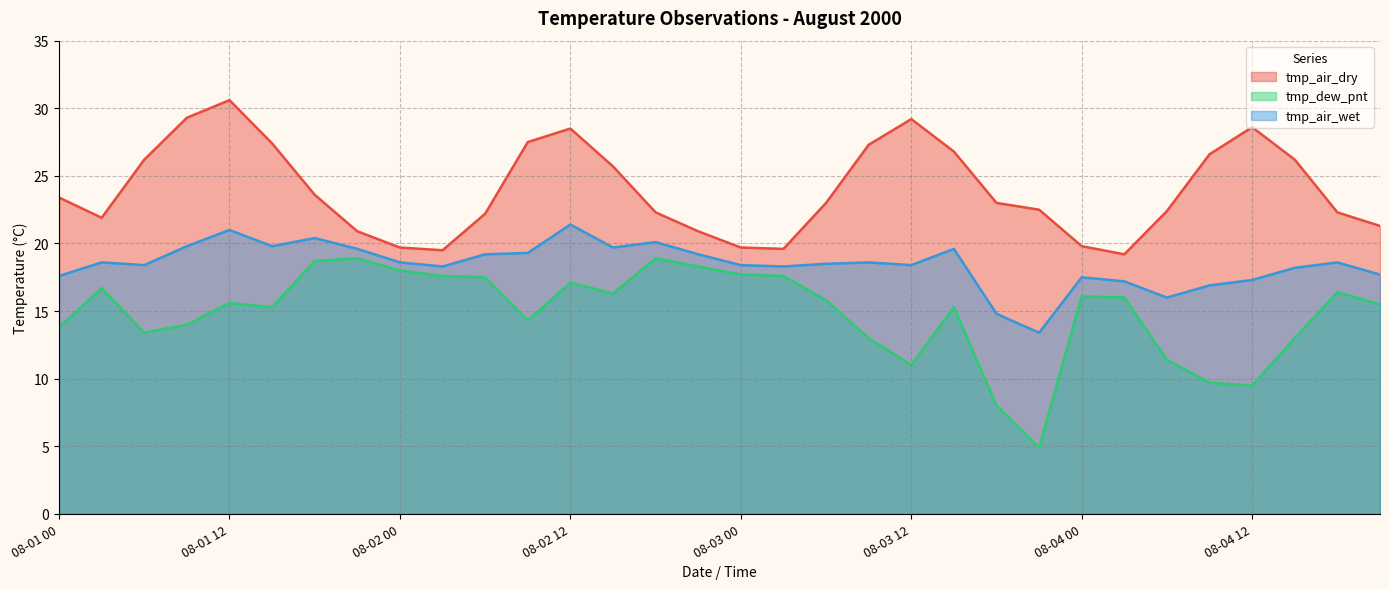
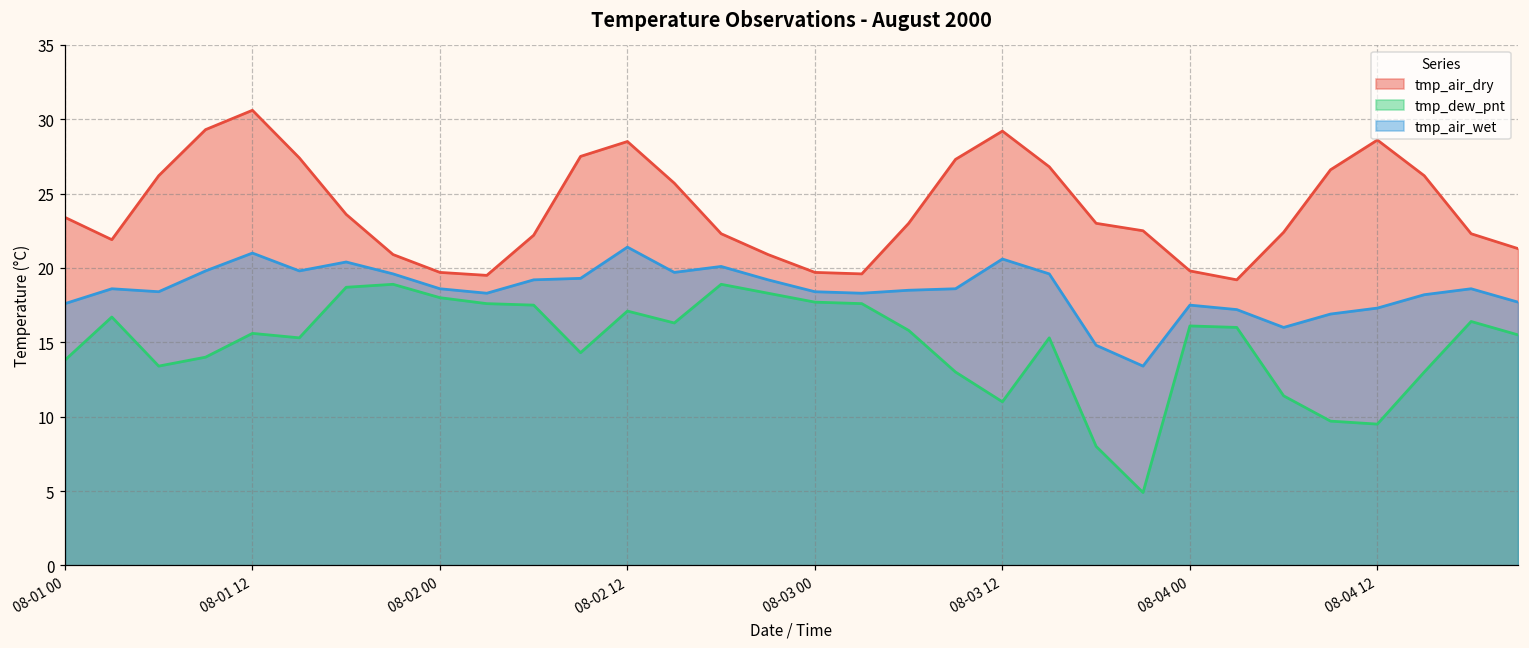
tmp_air_wet, 08-03 12: 18.4 -> 20.6
